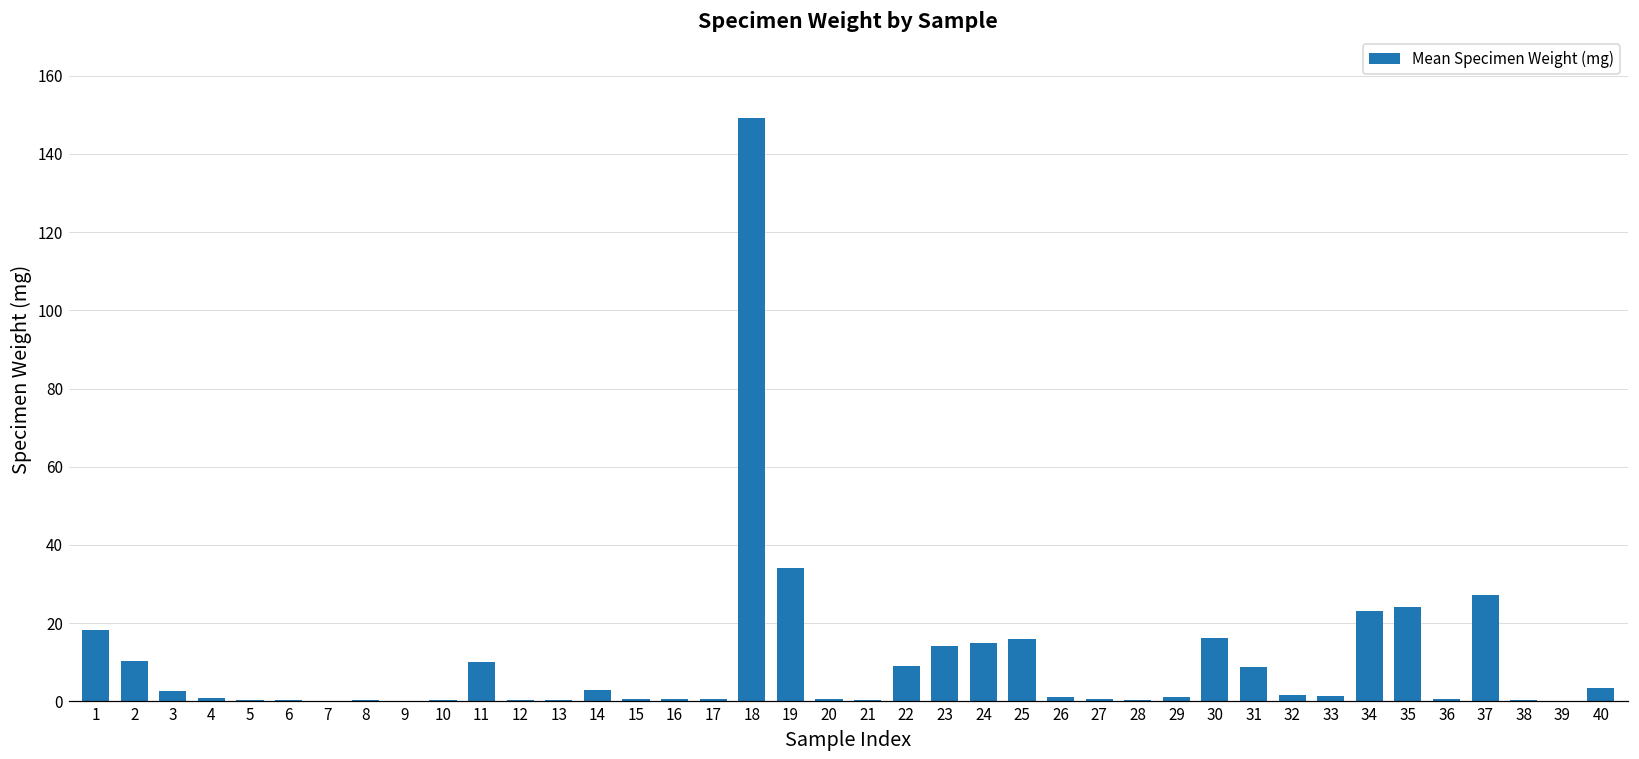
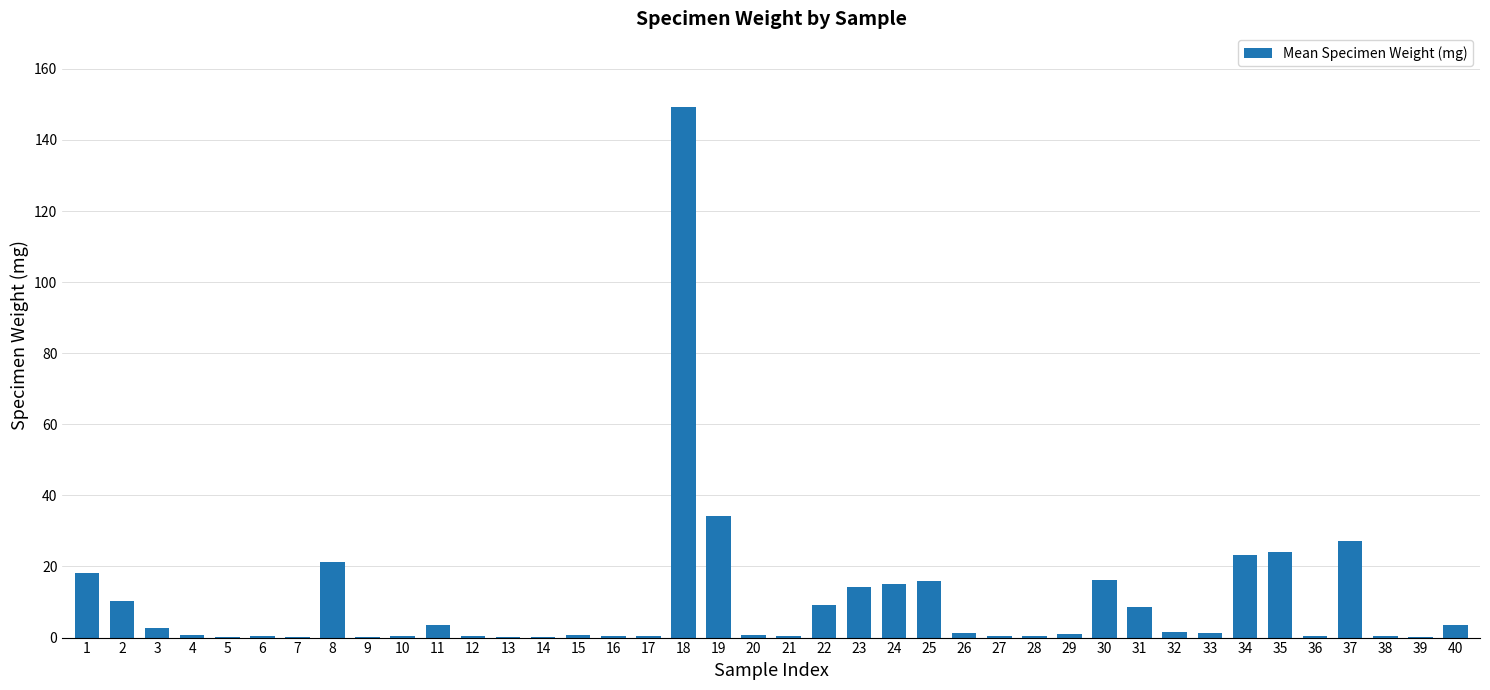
8: 0 -> 21
11: 10 -> 3
14: 3 -> 0
